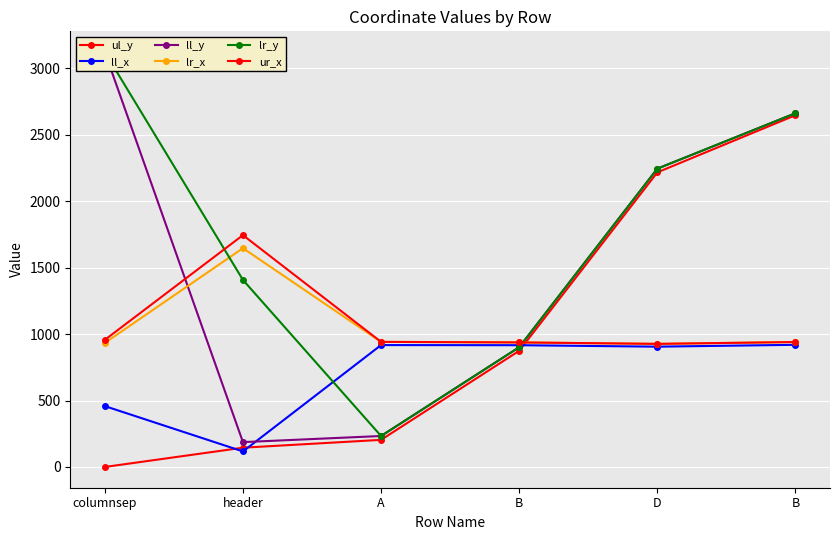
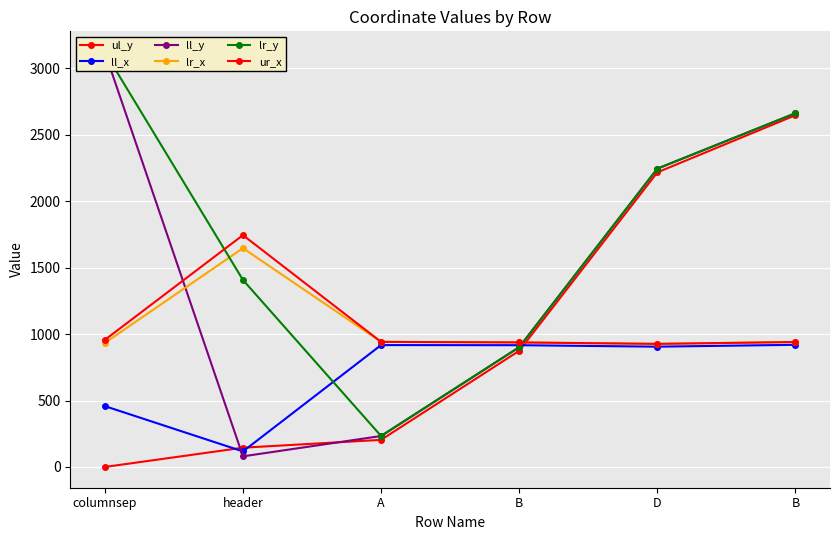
ll_y, header: 190 -> 80
